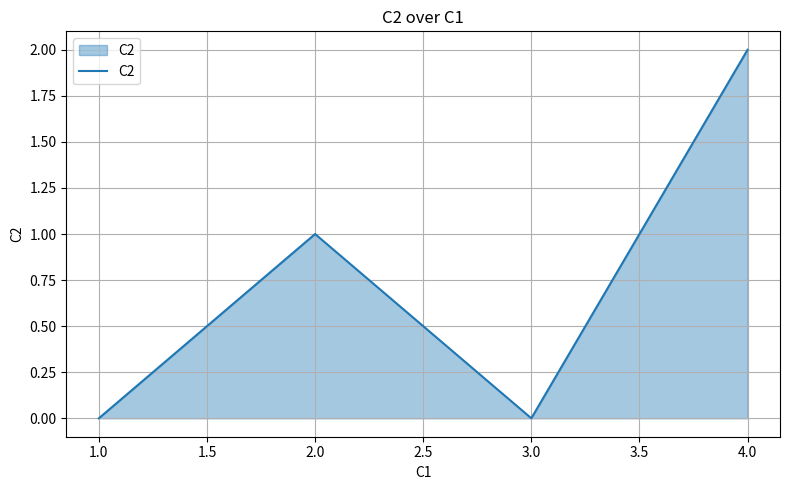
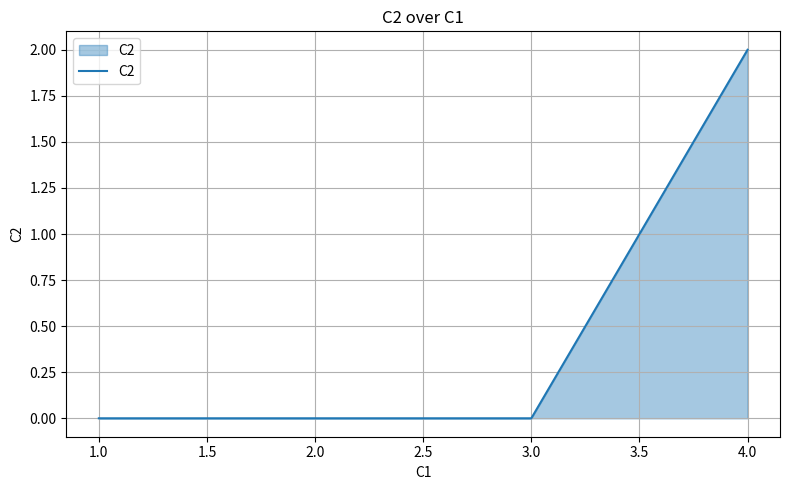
2.0: 1 -> 0
